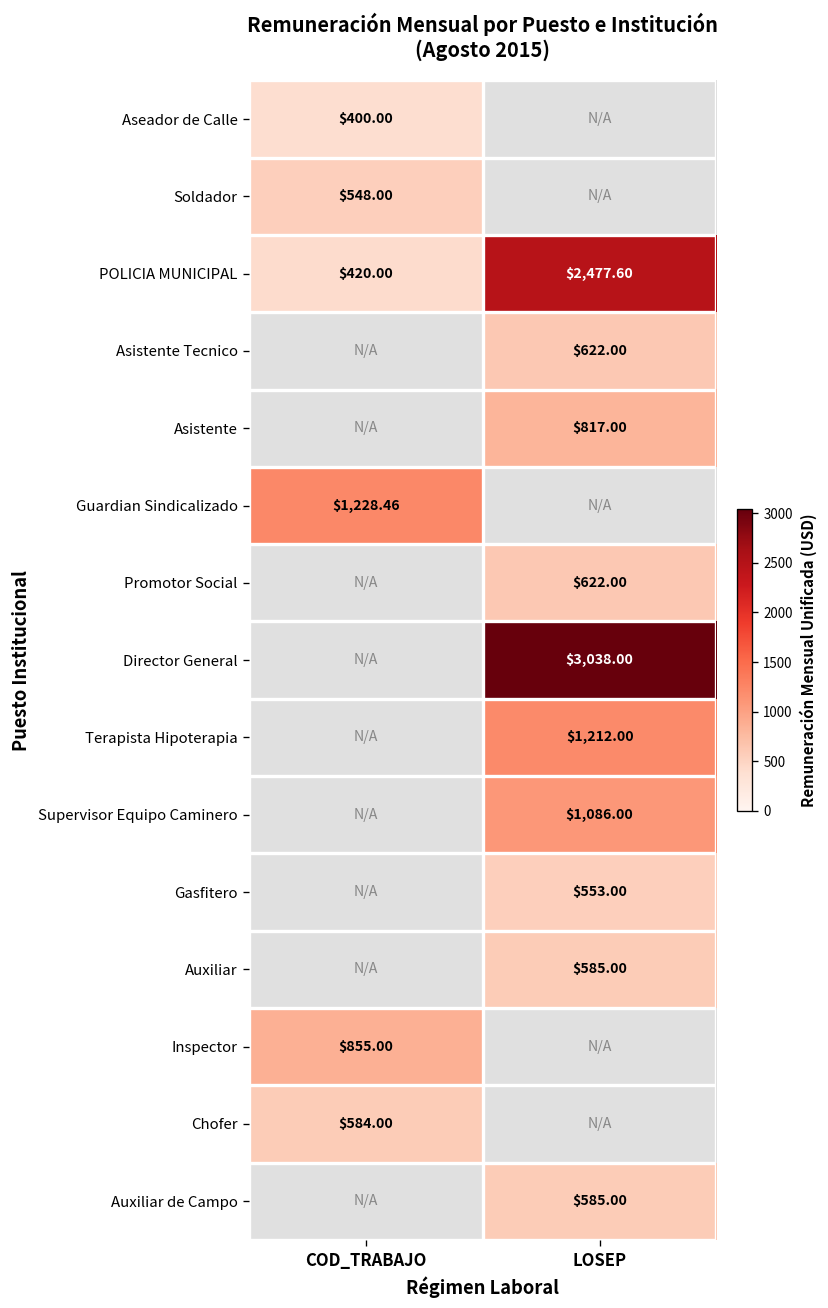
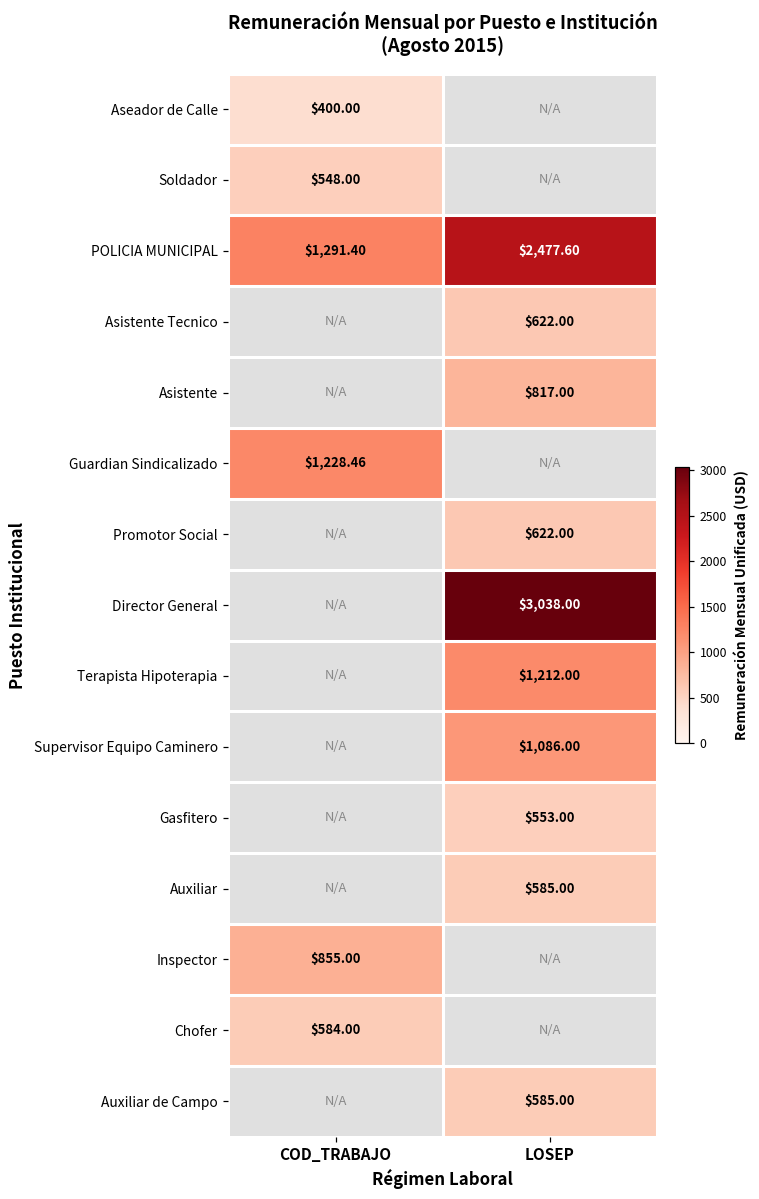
POLICIA MUNICIPAL, COD_TRABAJO: $420.00 -> $1,291.40
